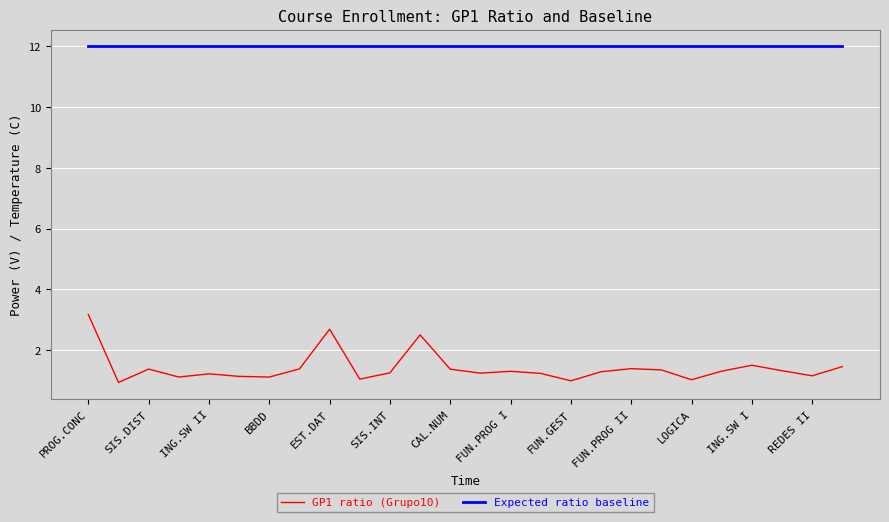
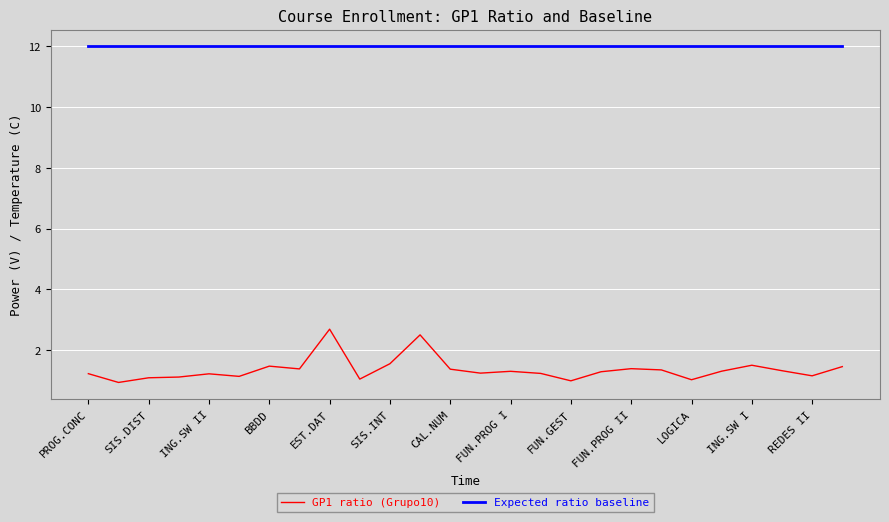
GP1 ratio (Grupo10), PROG.CONC: 3.2 -> 1.2
GP1 ratio (Grupo10), SIS.DIST: 1.4 -> 1.1
GP1 ratio (Grupo10), BBDD: 1.1 -> 1.5
GP1 ratio (Grupo10), SIS.INT: 1.3 -> 1.6
